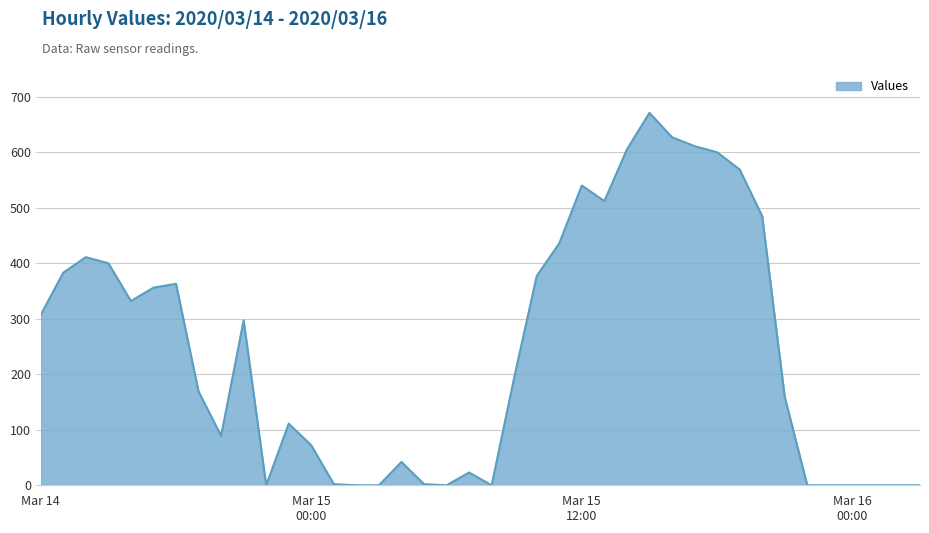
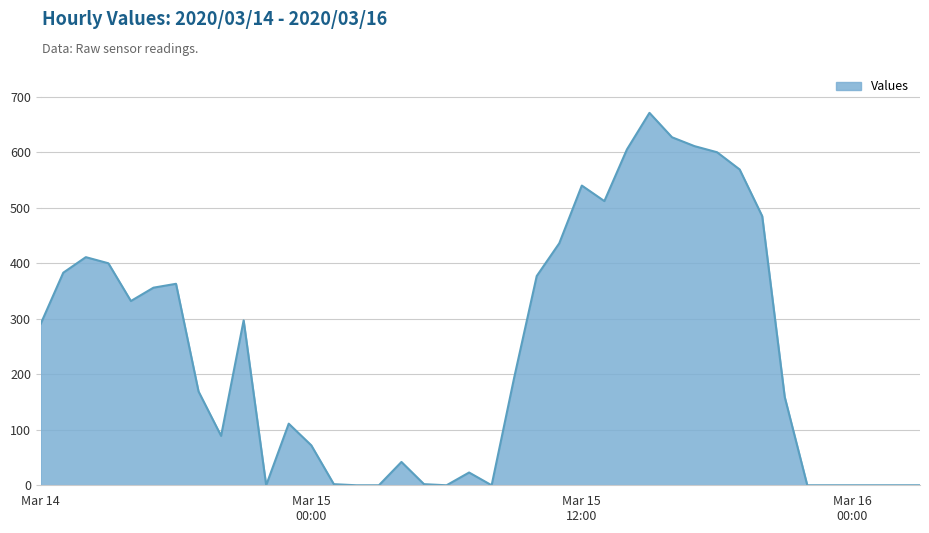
Mar 14: 310 -> 290
